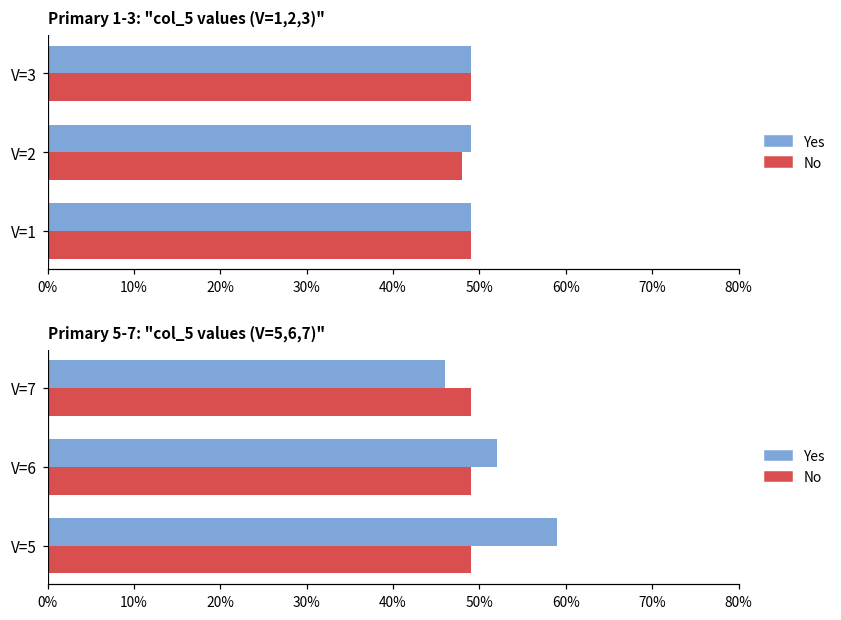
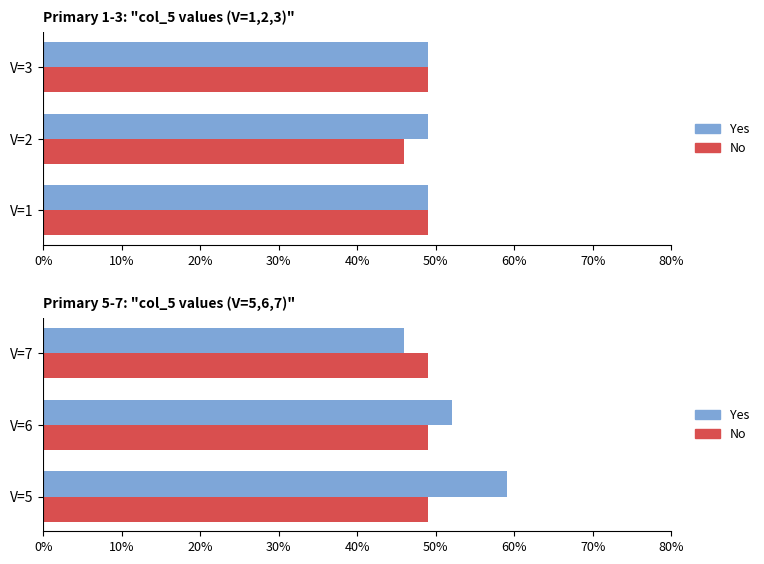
Primary 1-3: "col_5 values (V=1,2,3)", No, V=2: 48% -> 46%
